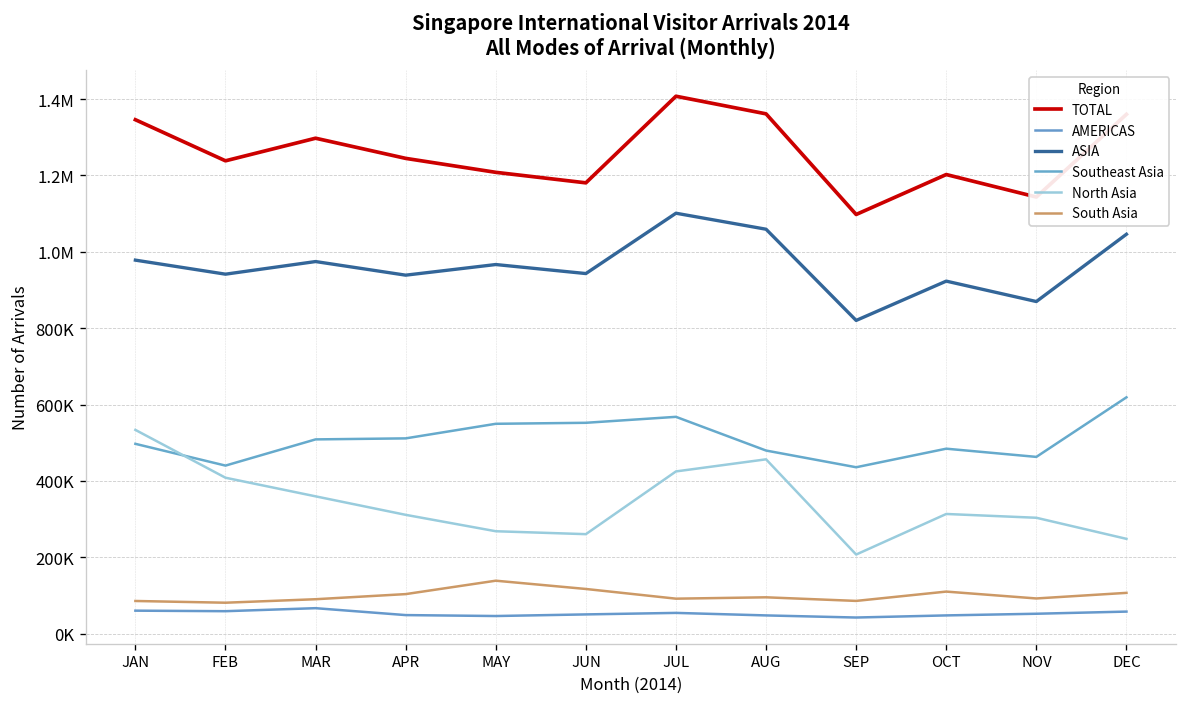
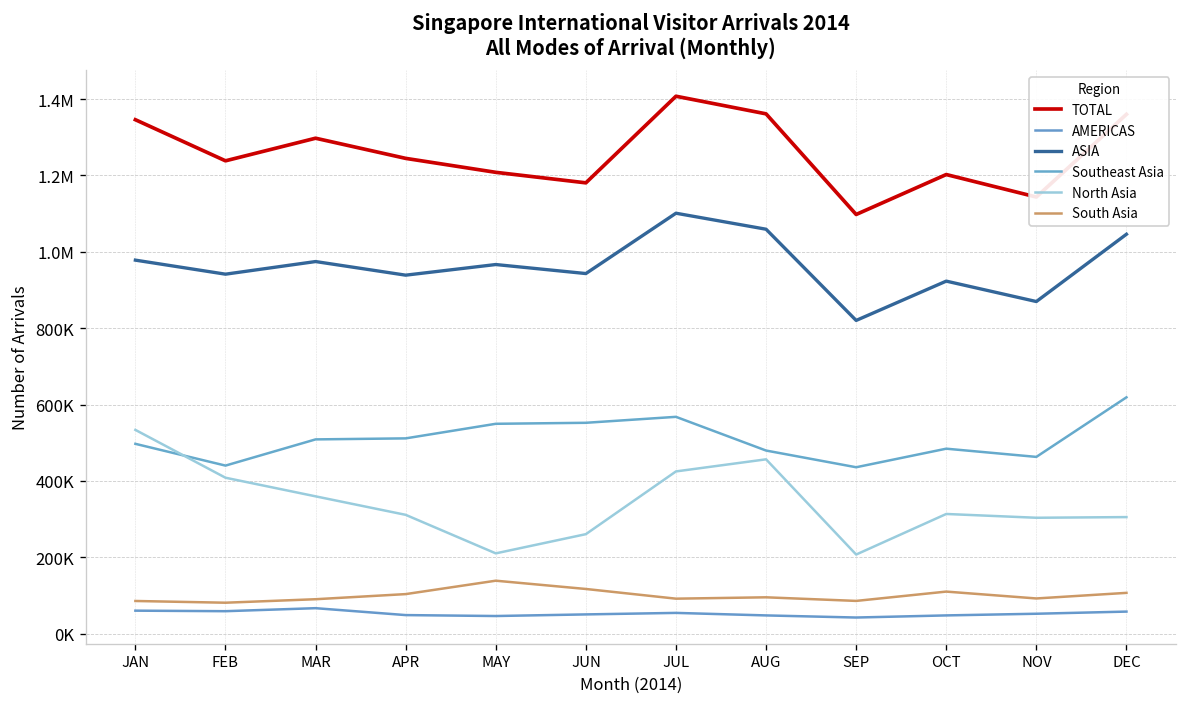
North Asia, MAY: 270000 -> 210000
North Asia, DEC: 250000 -> 310000
